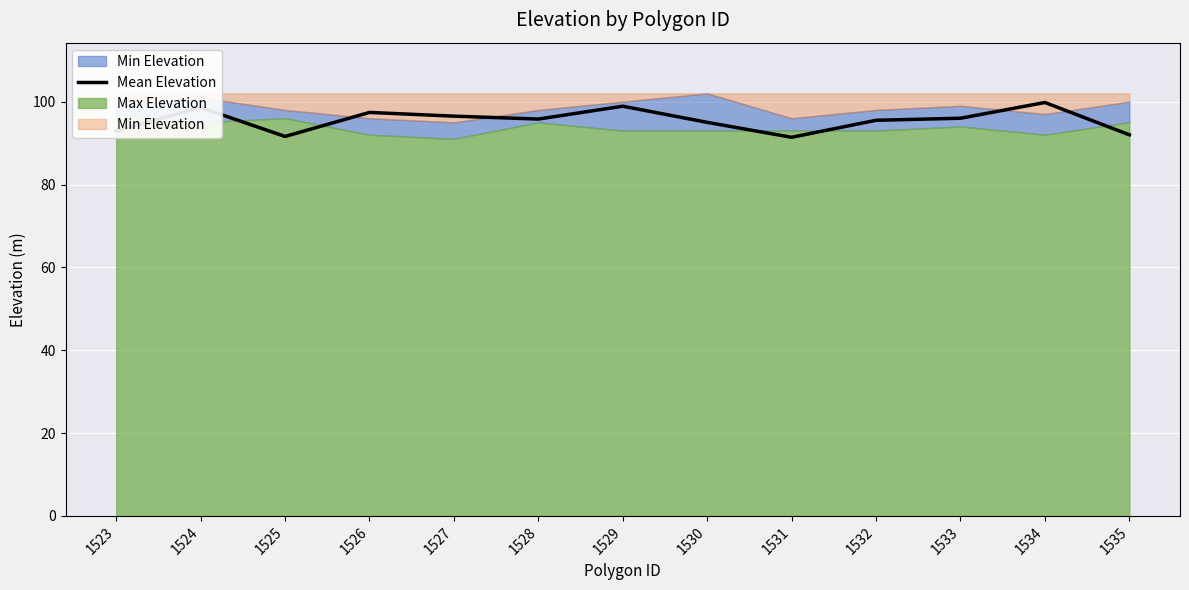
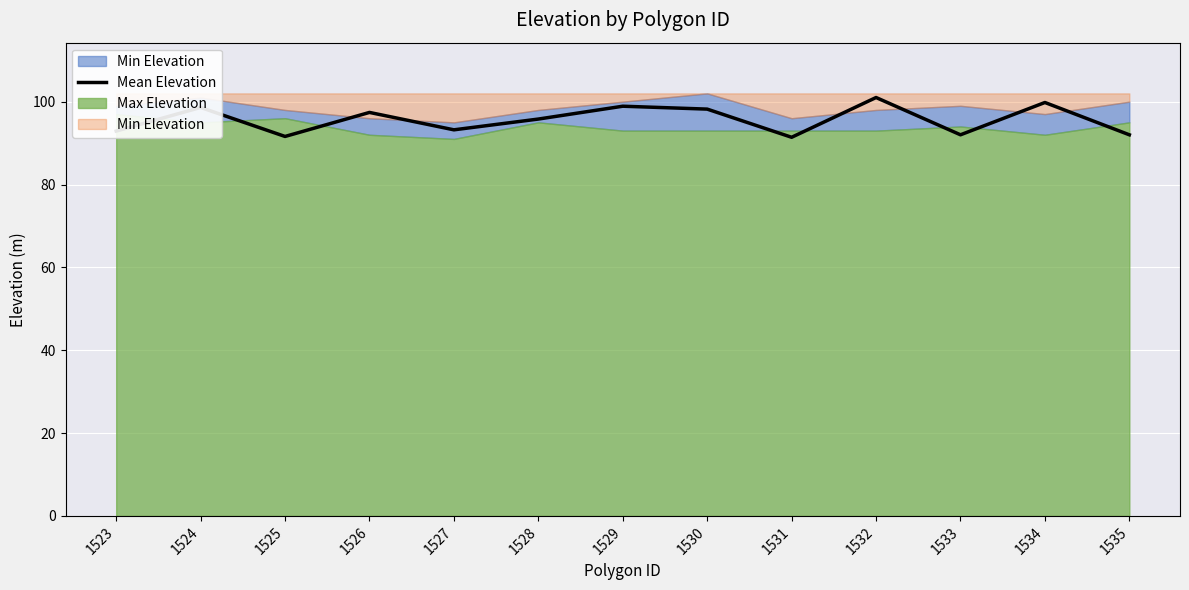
Mean Elevation, 1527: 97 -> 93
Mean Elevation, 1530: 95 -> 98
Mean Elevation, 1532: 96 -> 101
Mean Elevation, 1533: 96 -> 92
